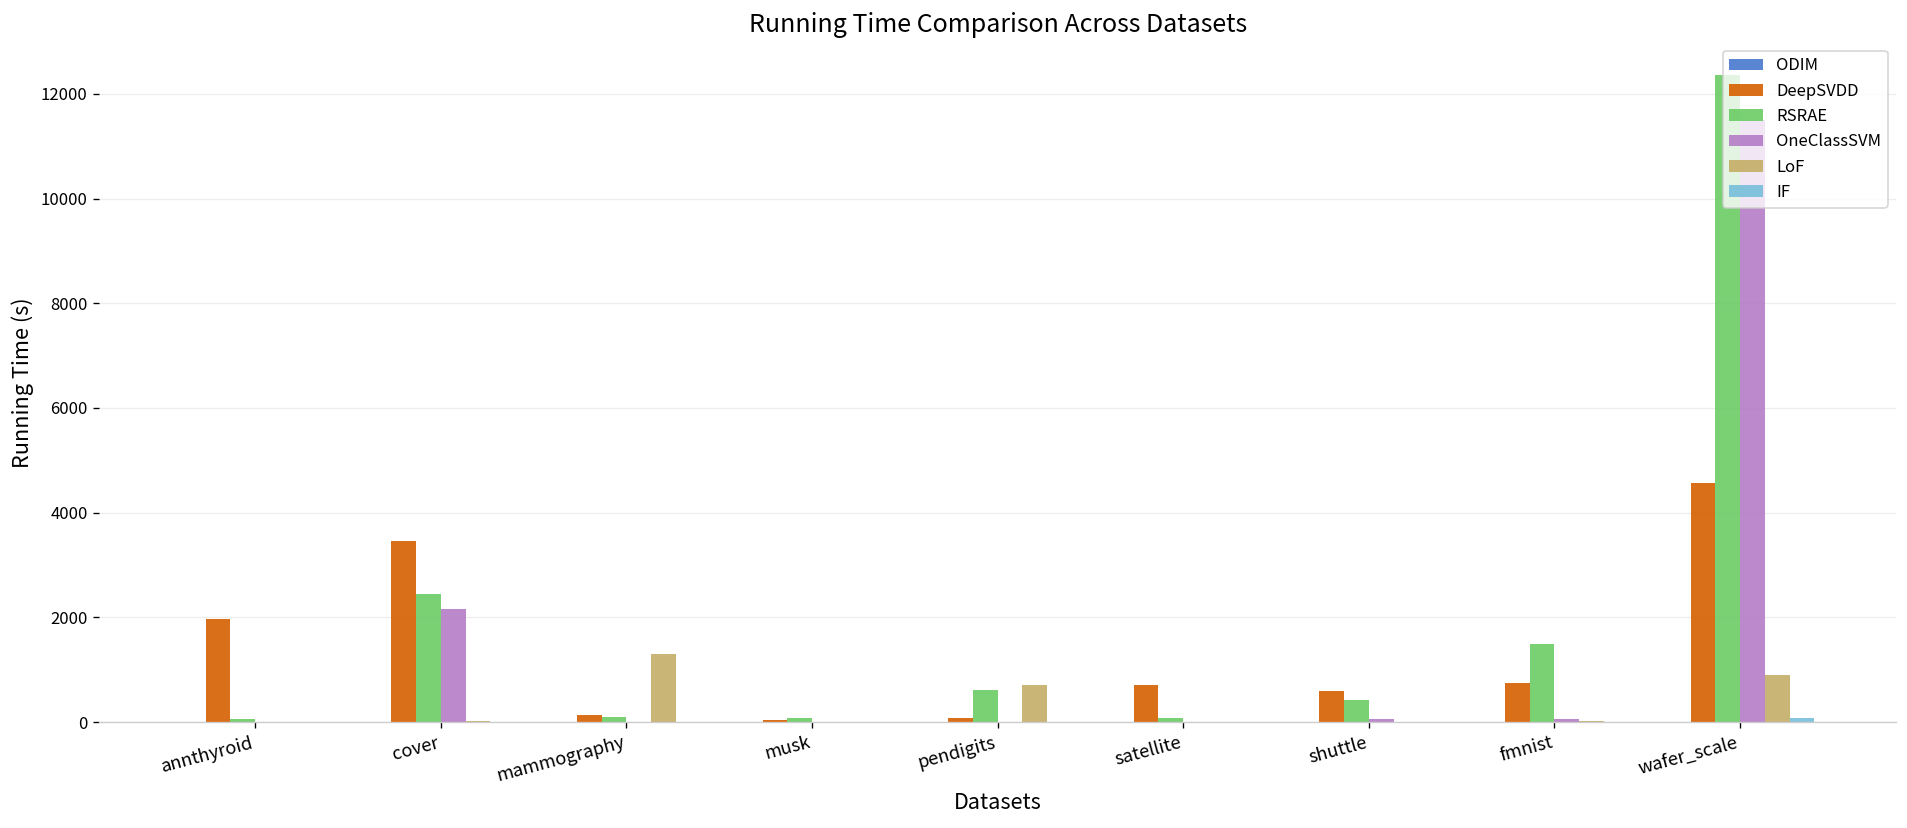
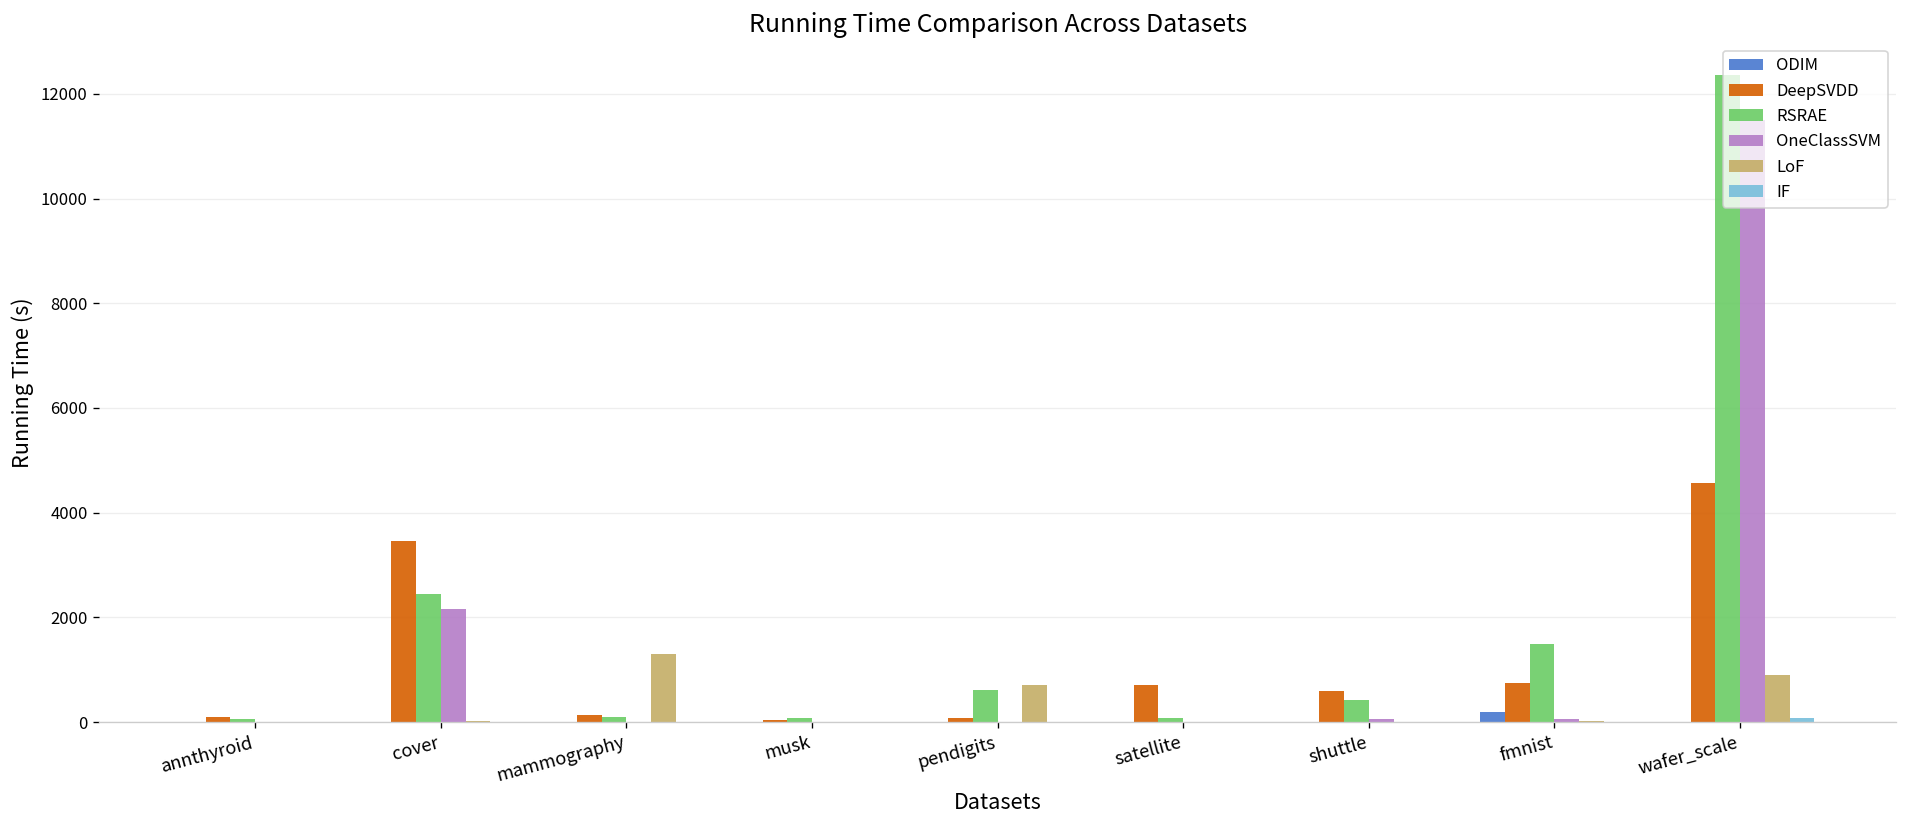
DeepSVDD, annthyroid: 2000 -> 100
ODIM, fmnist: 0 -> 200
